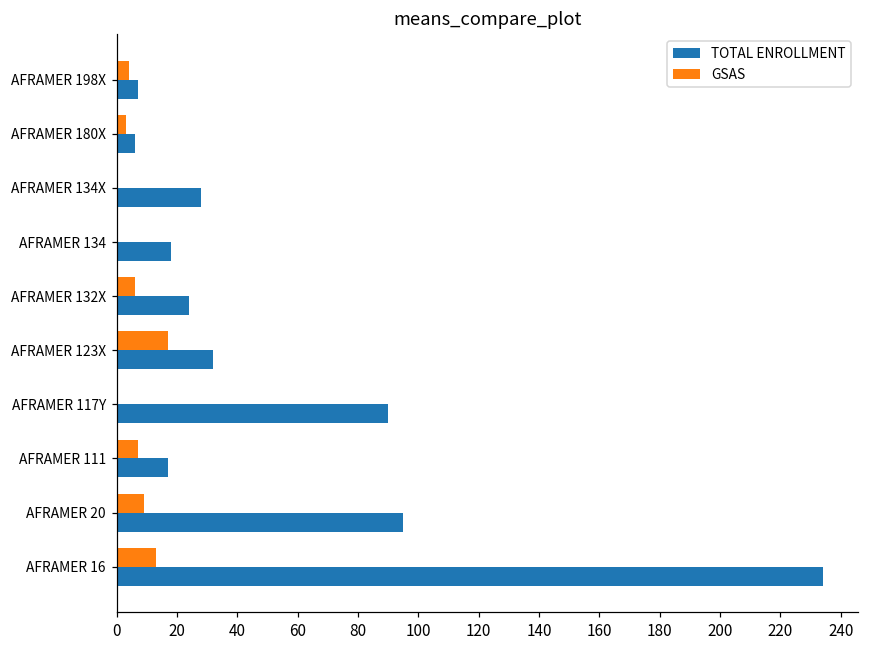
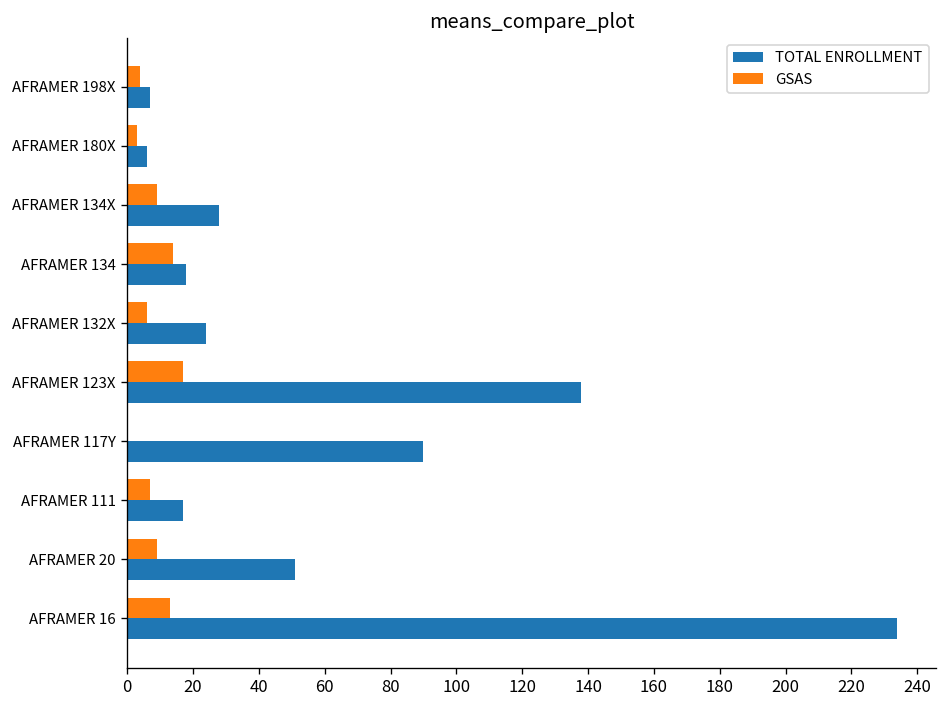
GSAS, AFRAMER 134X: 0 -> 9
GSAS, AFRAMER 134: 0 -> 14
TOTAL ENROLLMENT, AFRAMER 123X: 32 -> 138
TOTAL ENROLLMENT, AFRAMER 20: 95 -> 51
